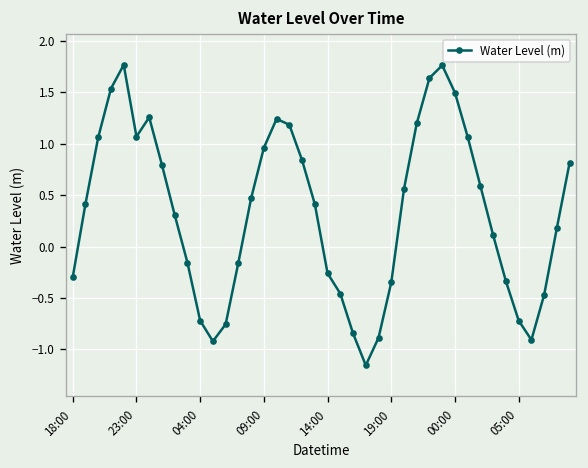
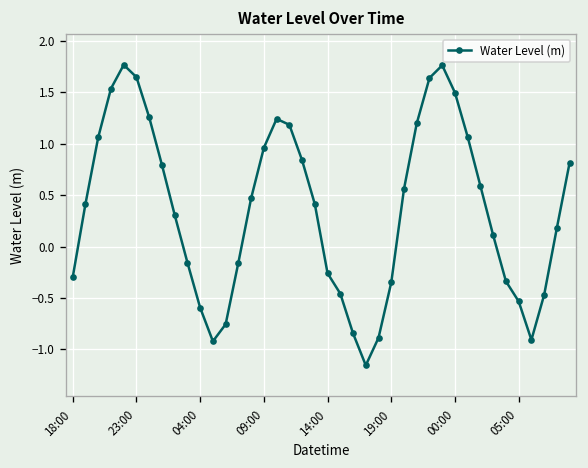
23:00: 1.1 -> 1.6
04:00: -0.7 -> -0.6
05:00: -0.7 -> -0.5
